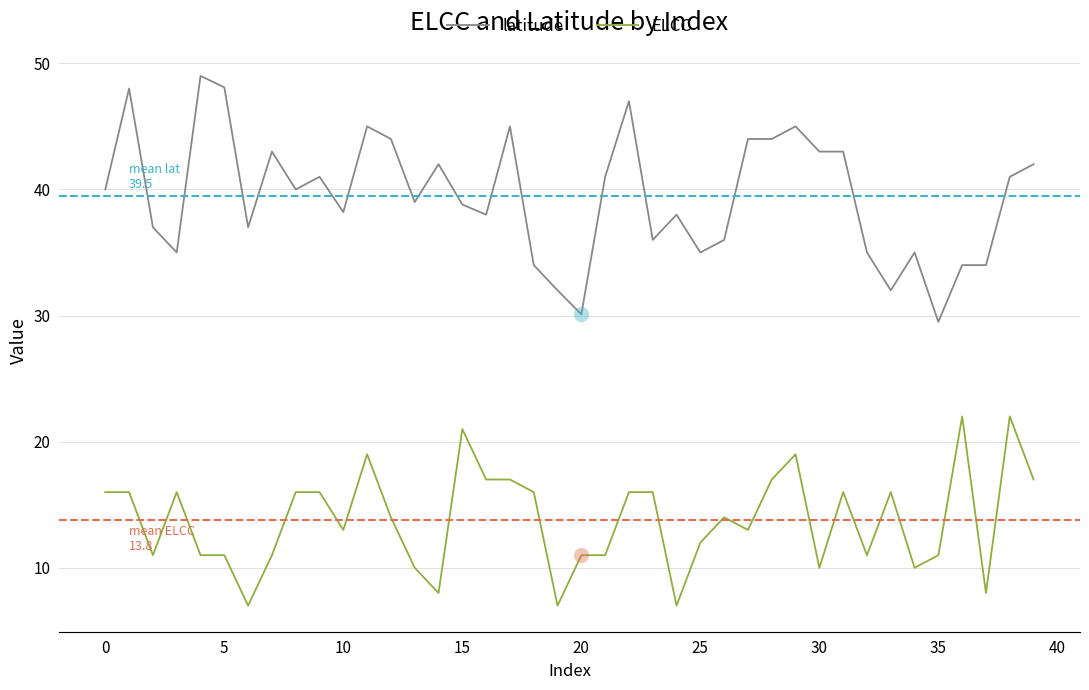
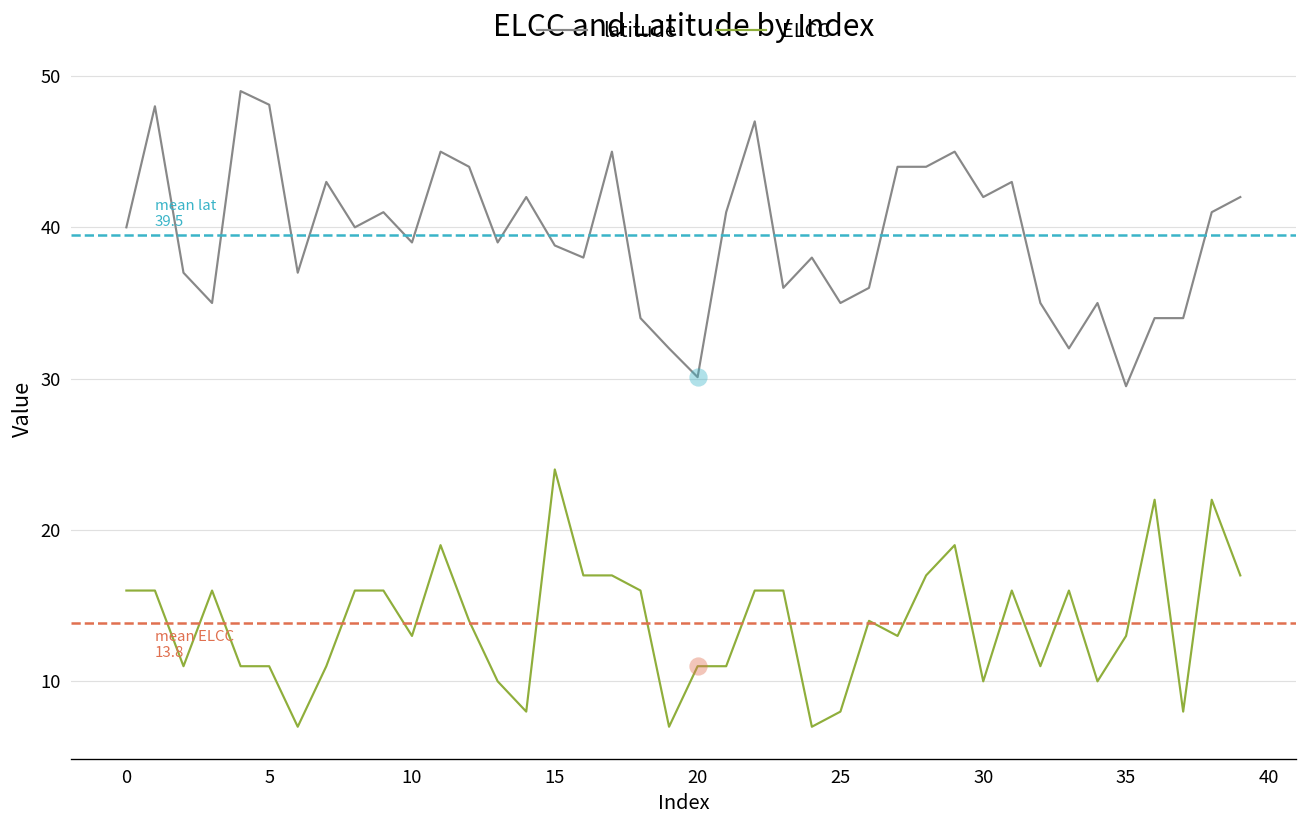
latitude, 10: 38.2 -> 39.0
ELCC, 15: 21 -> 24
ELCC, 25: 12 -> 8
latitude, 30: 43 -> 42
ELCC, 35: 11 -> 13
